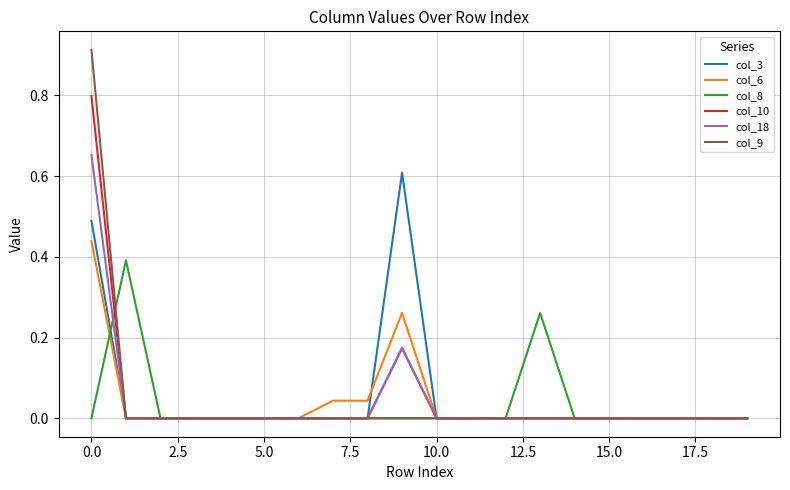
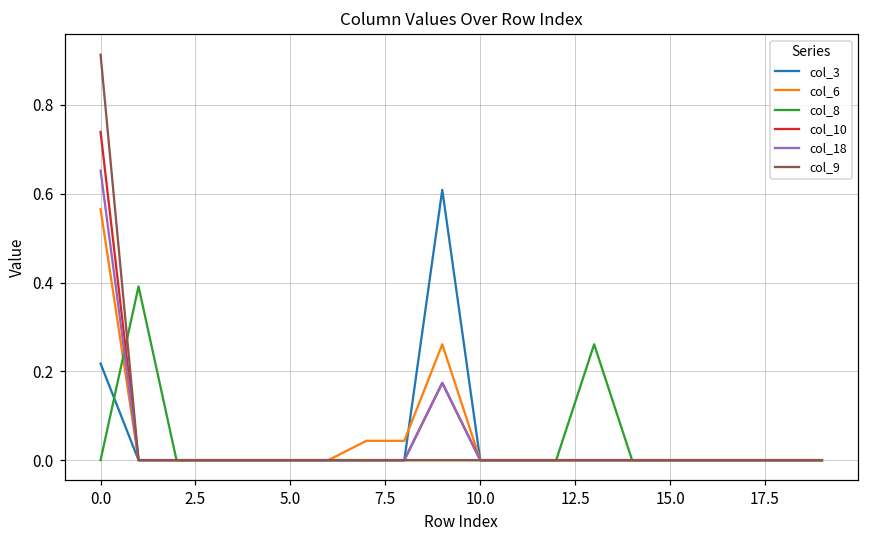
col_3, 0.0: 0.49 -> 0.22
col_6, 0.0: 0.44 -> 0.57
col_10, 0.0: 0.80 -> 0.74
